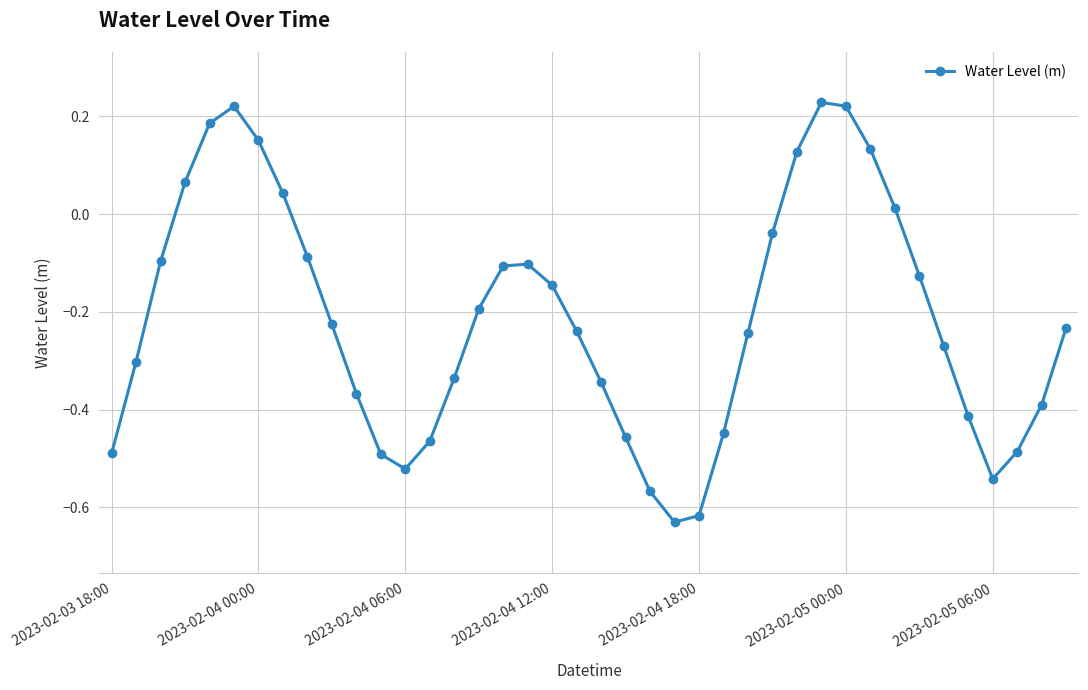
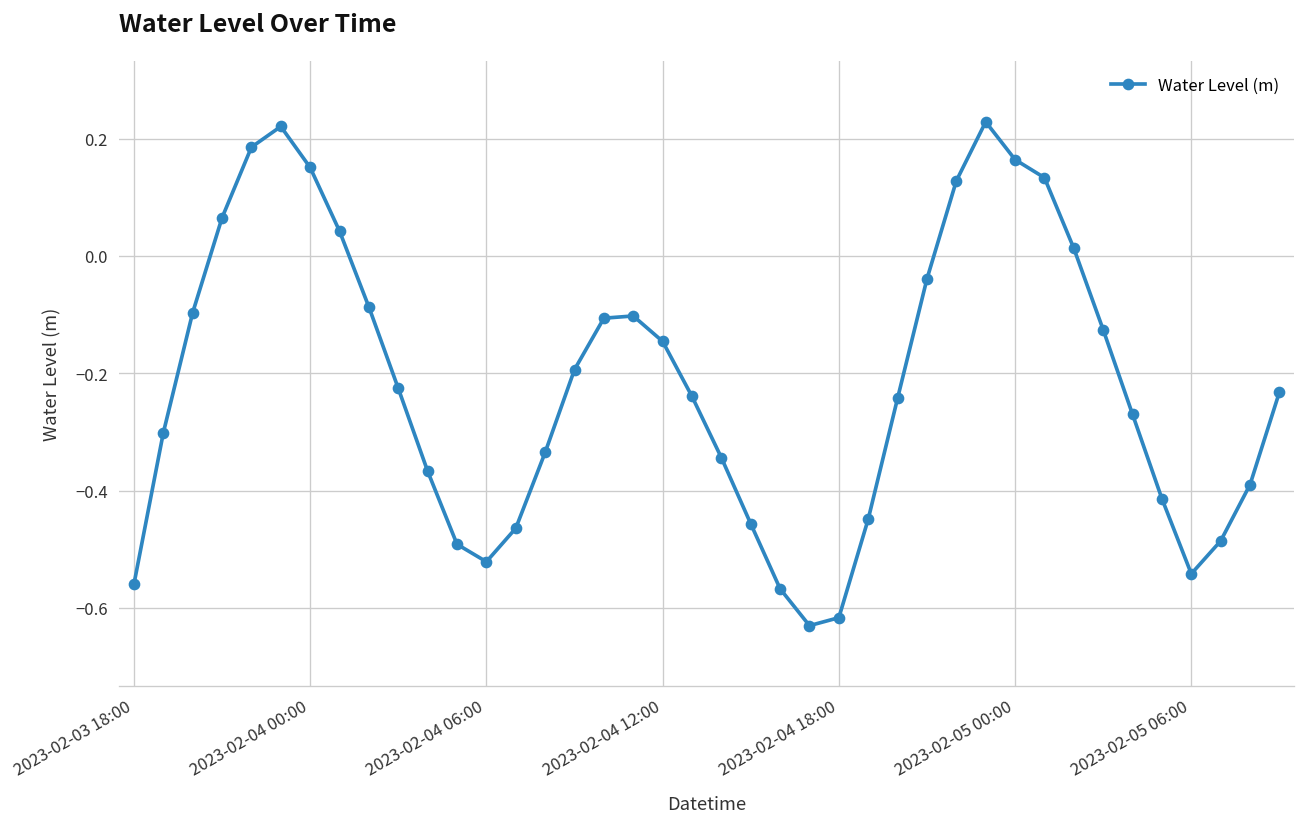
2023-02-03 18:00: -0.49 -> -0.56
2023-02-05 00:00: 0.22 -> 0.16
